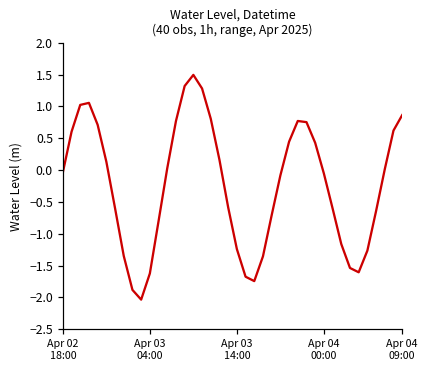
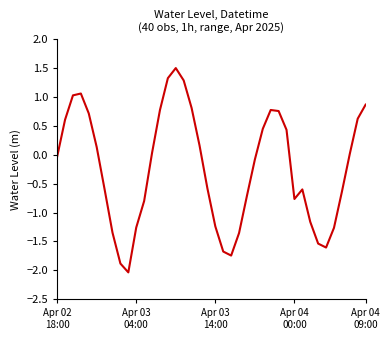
Apr 03 04:00: -1.6 -> -1.3
Apr 04 00:00: -0.1 -> -0.8
